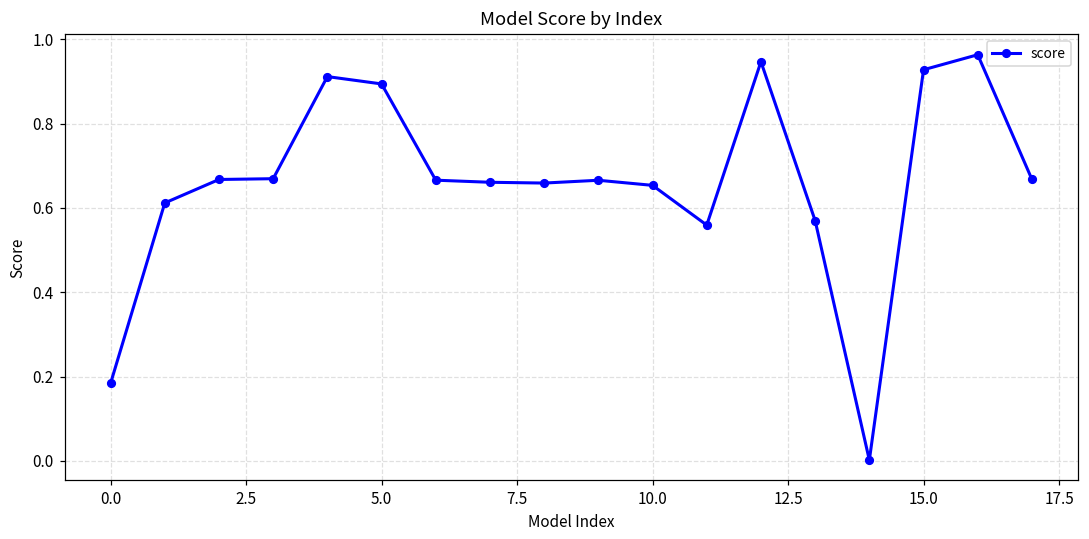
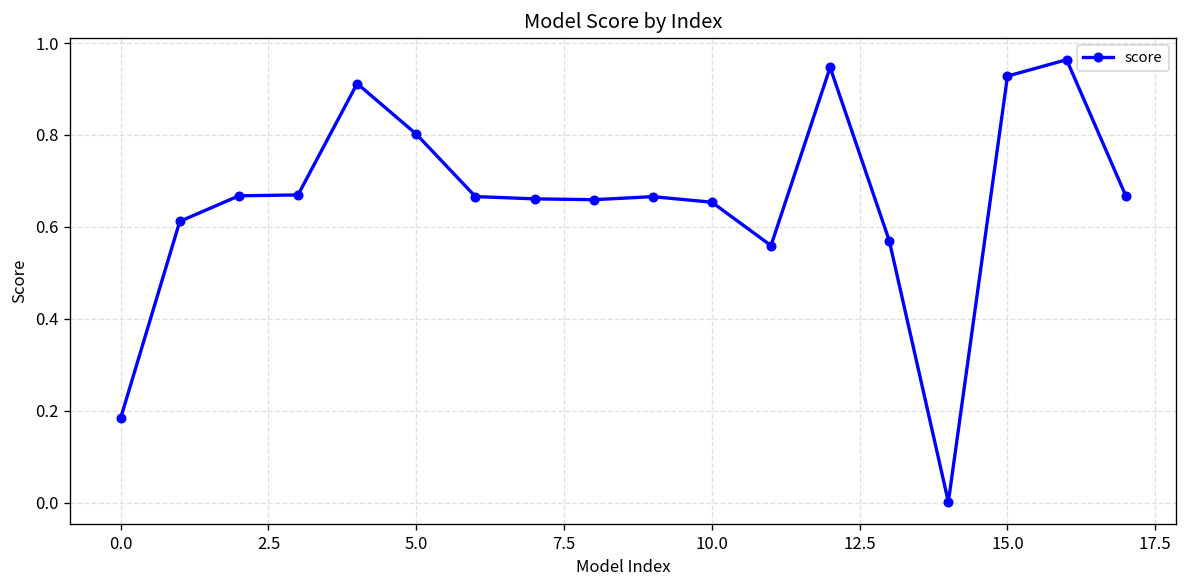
5.0: 0.89 -> 0.80
